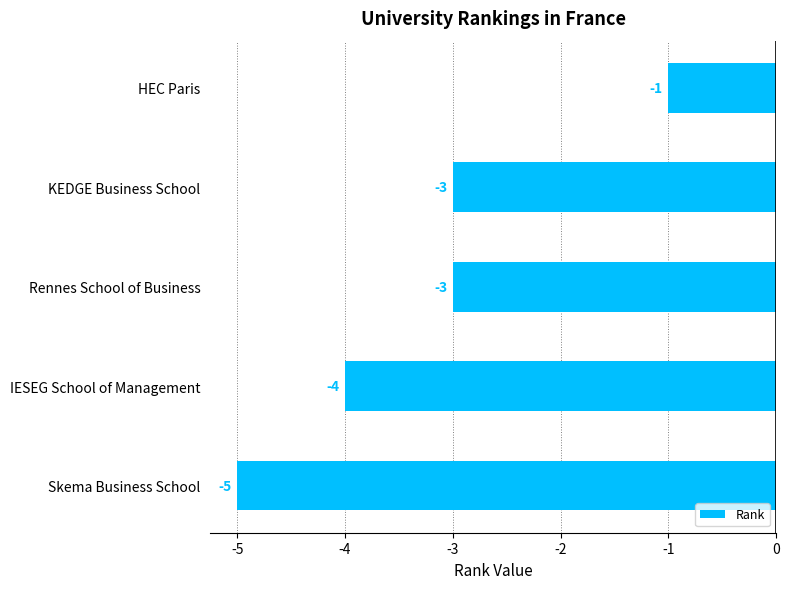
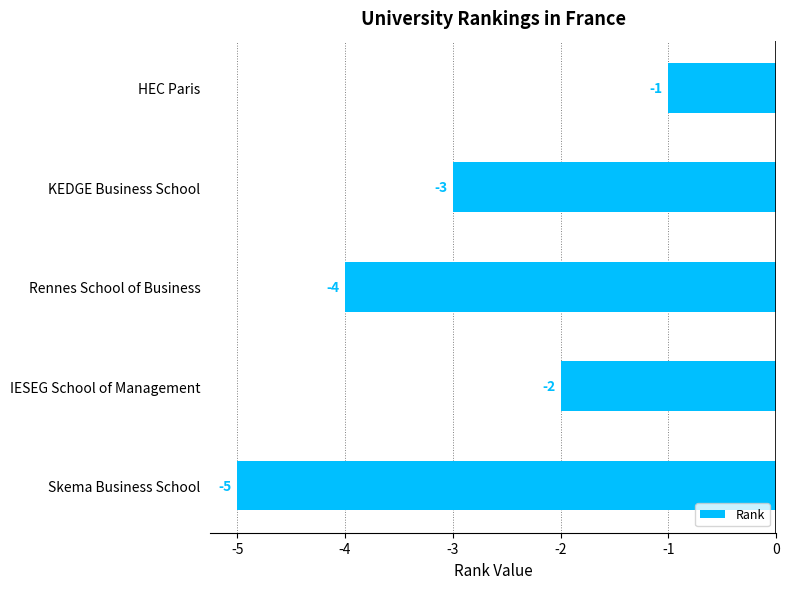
Rennes School of Business: -3 -> -4
IESEG School of Management: -4 -> -2
